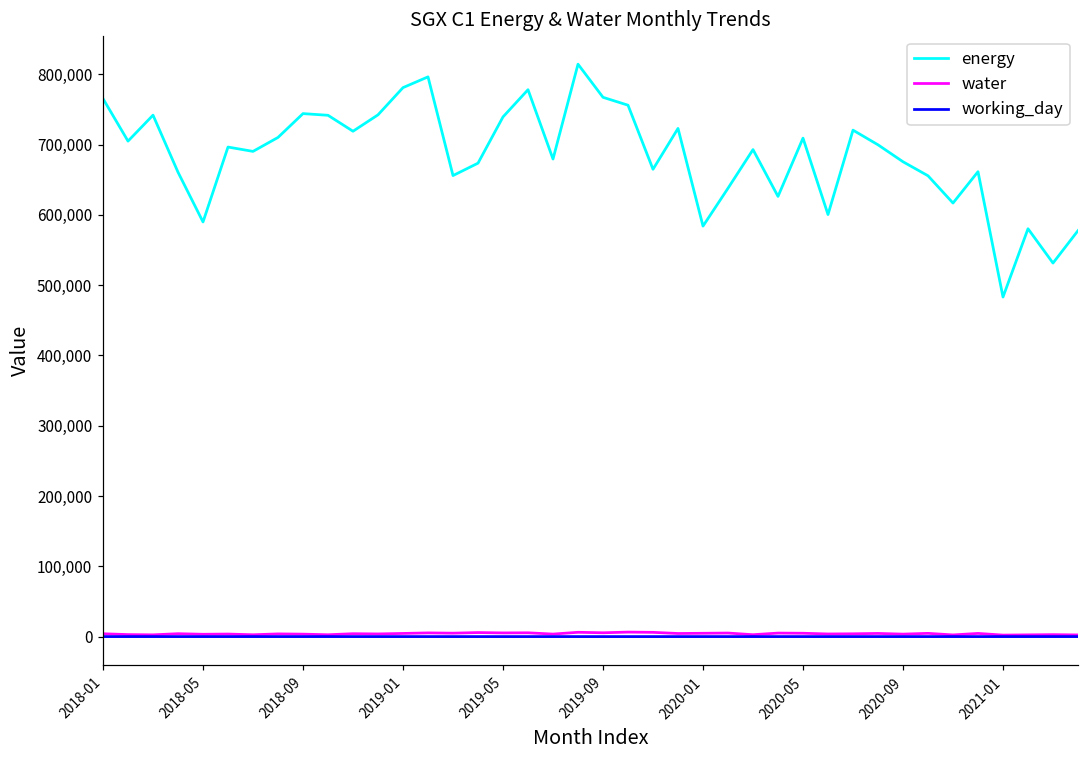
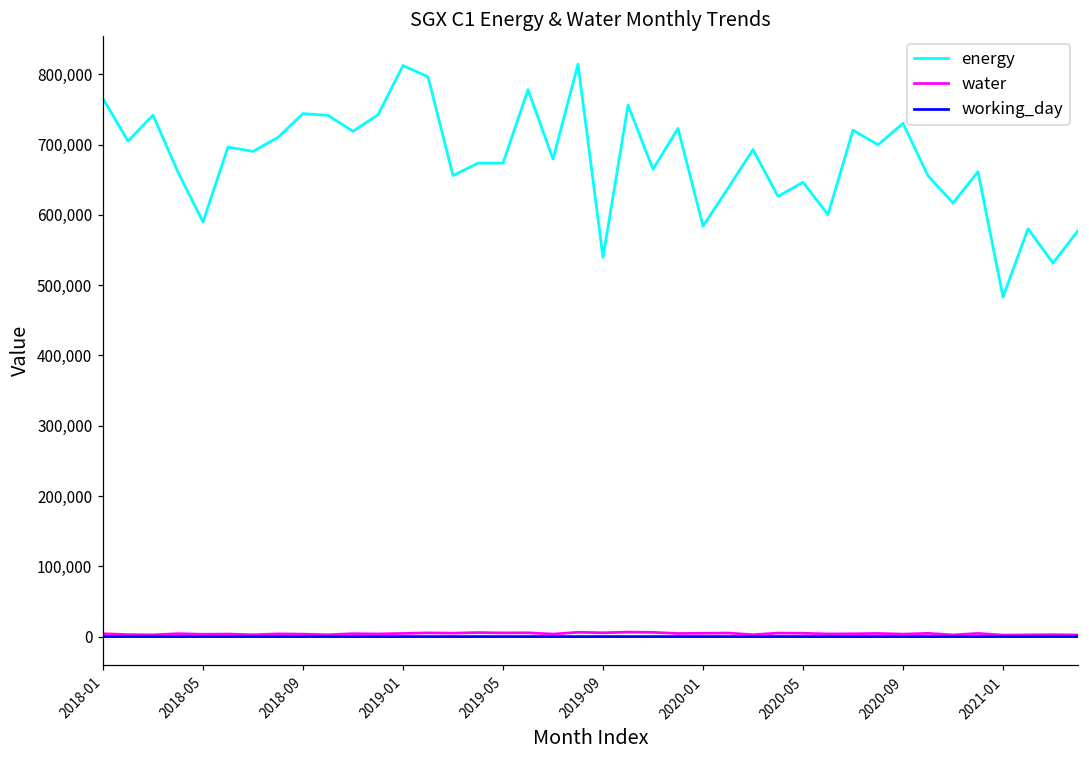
energy, 2019-01: 780,000 -> 810,000
energy, 2019-05: 740,000 -> 670,000
energy, 2019-09: 770,000 -> 540,000
energy, 2020-05: 710,000 -> 650,000
energy, 2020-09: 680,000 -> 730,000
